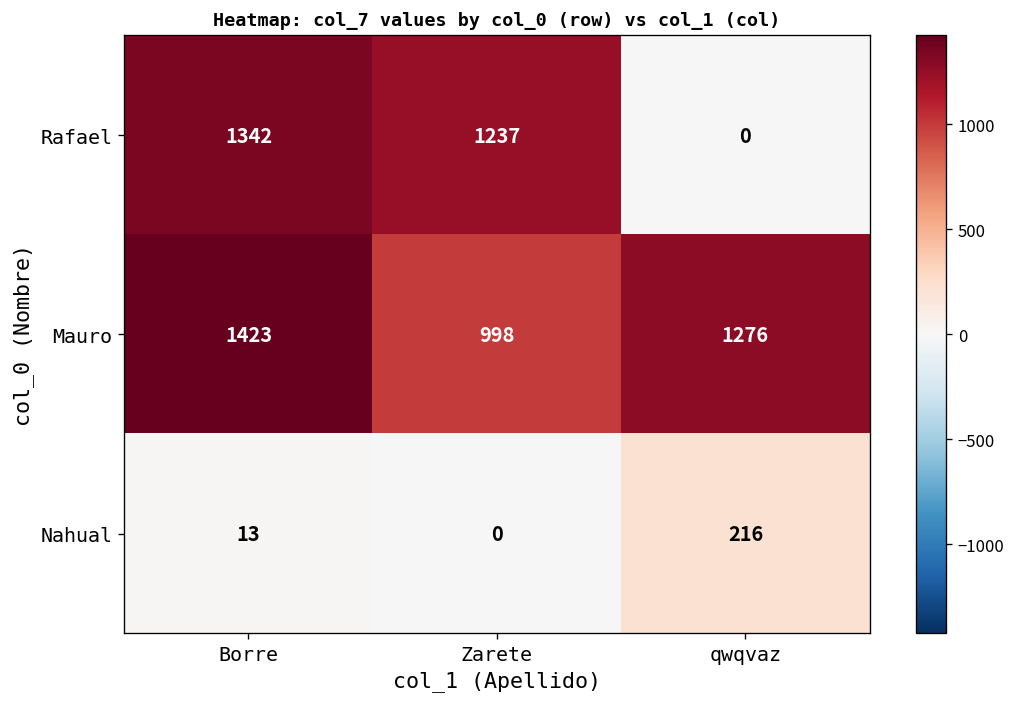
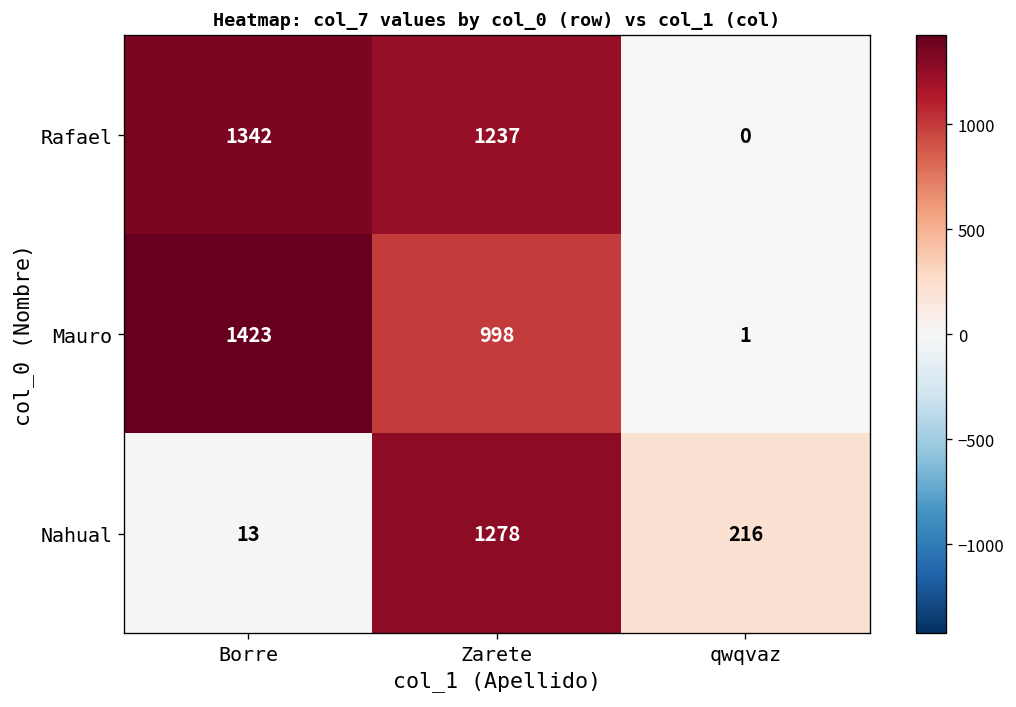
Mauro, qwqvaz: 1276 -> 1
Nahual, Zarete: 0 -> 1278
